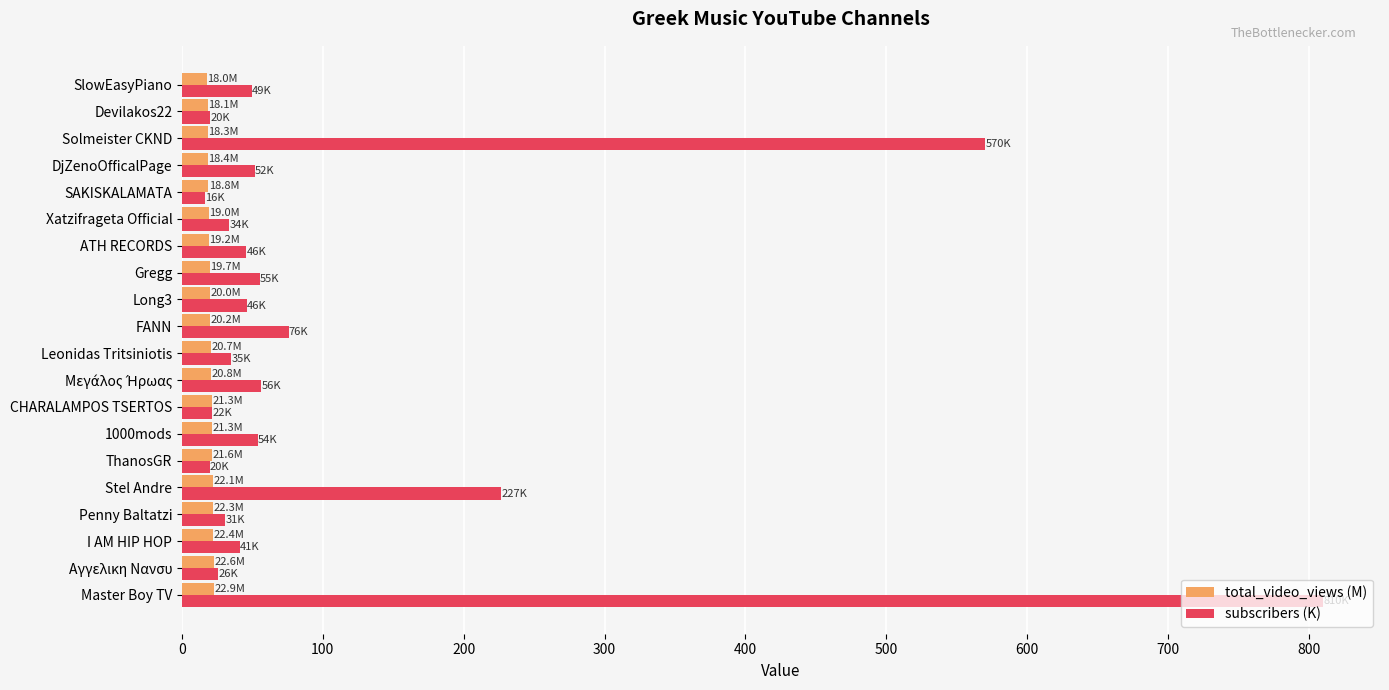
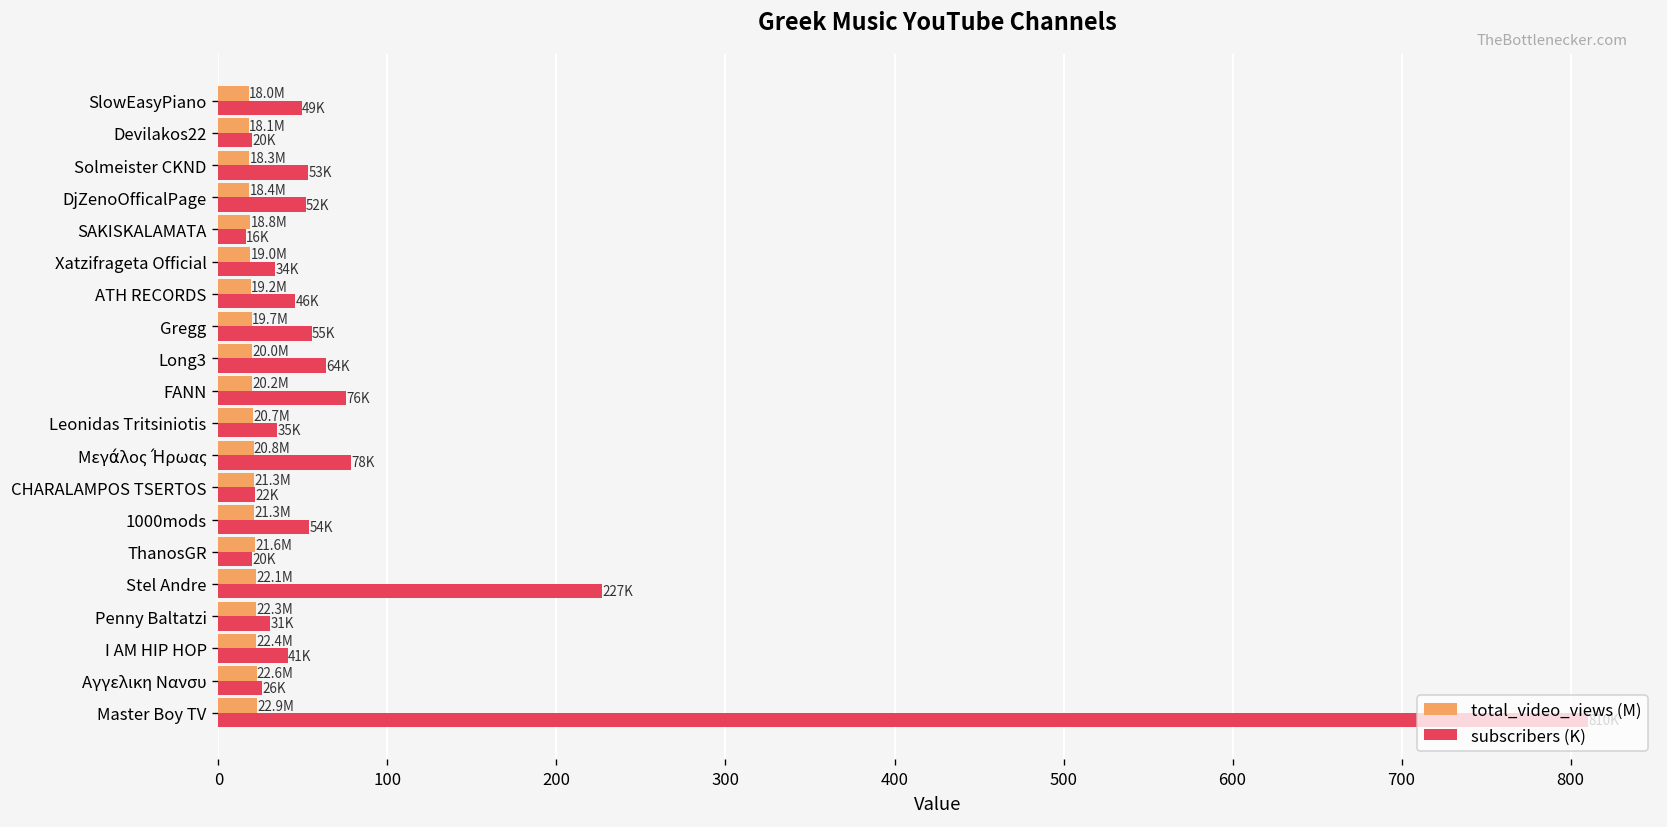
subscribers (K), Solmeister CKND: 570K -> 53K
subscribers (K), Long3: 46K -> 64K
subscribers (K), Μεγάλος Ήρωας: 56K -> 78K
